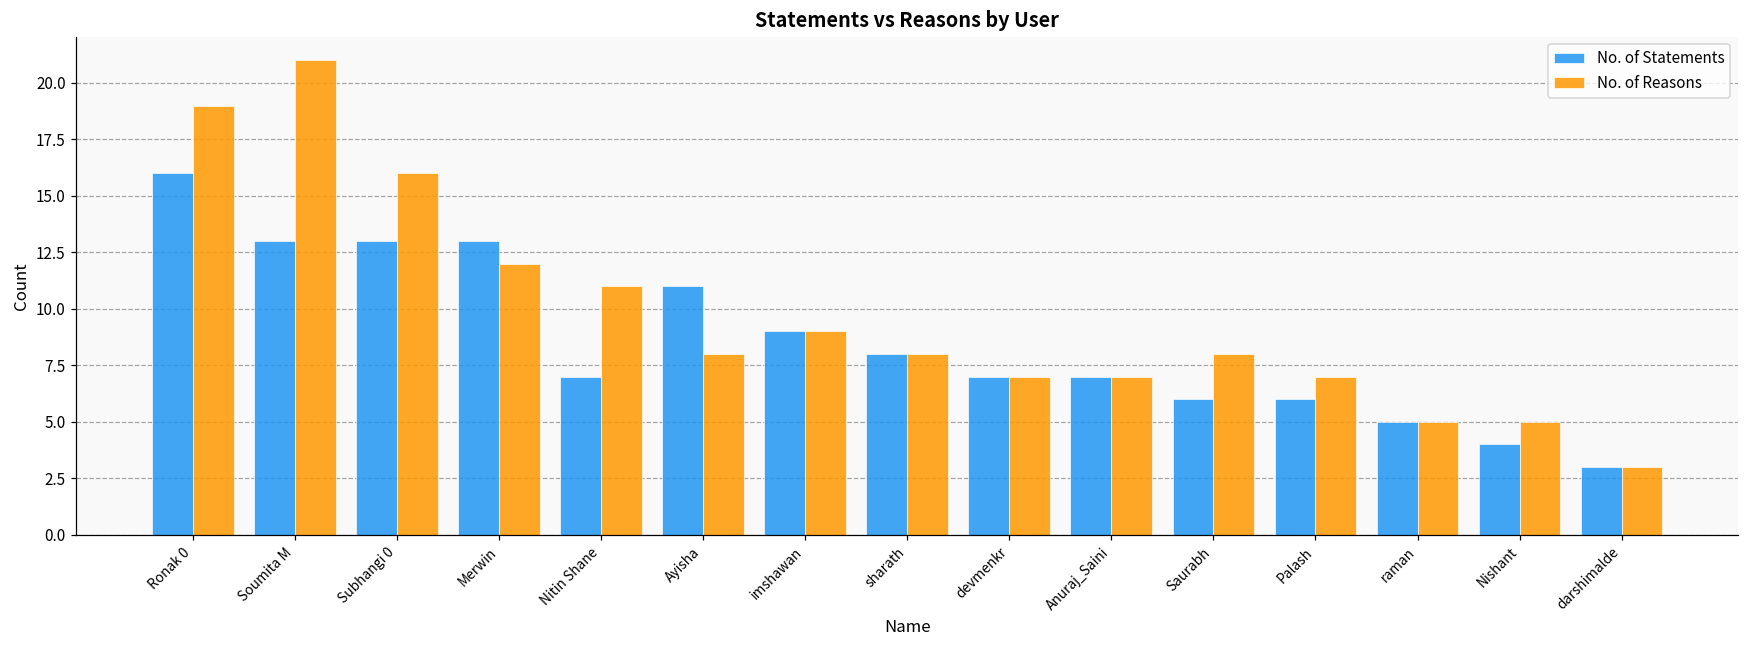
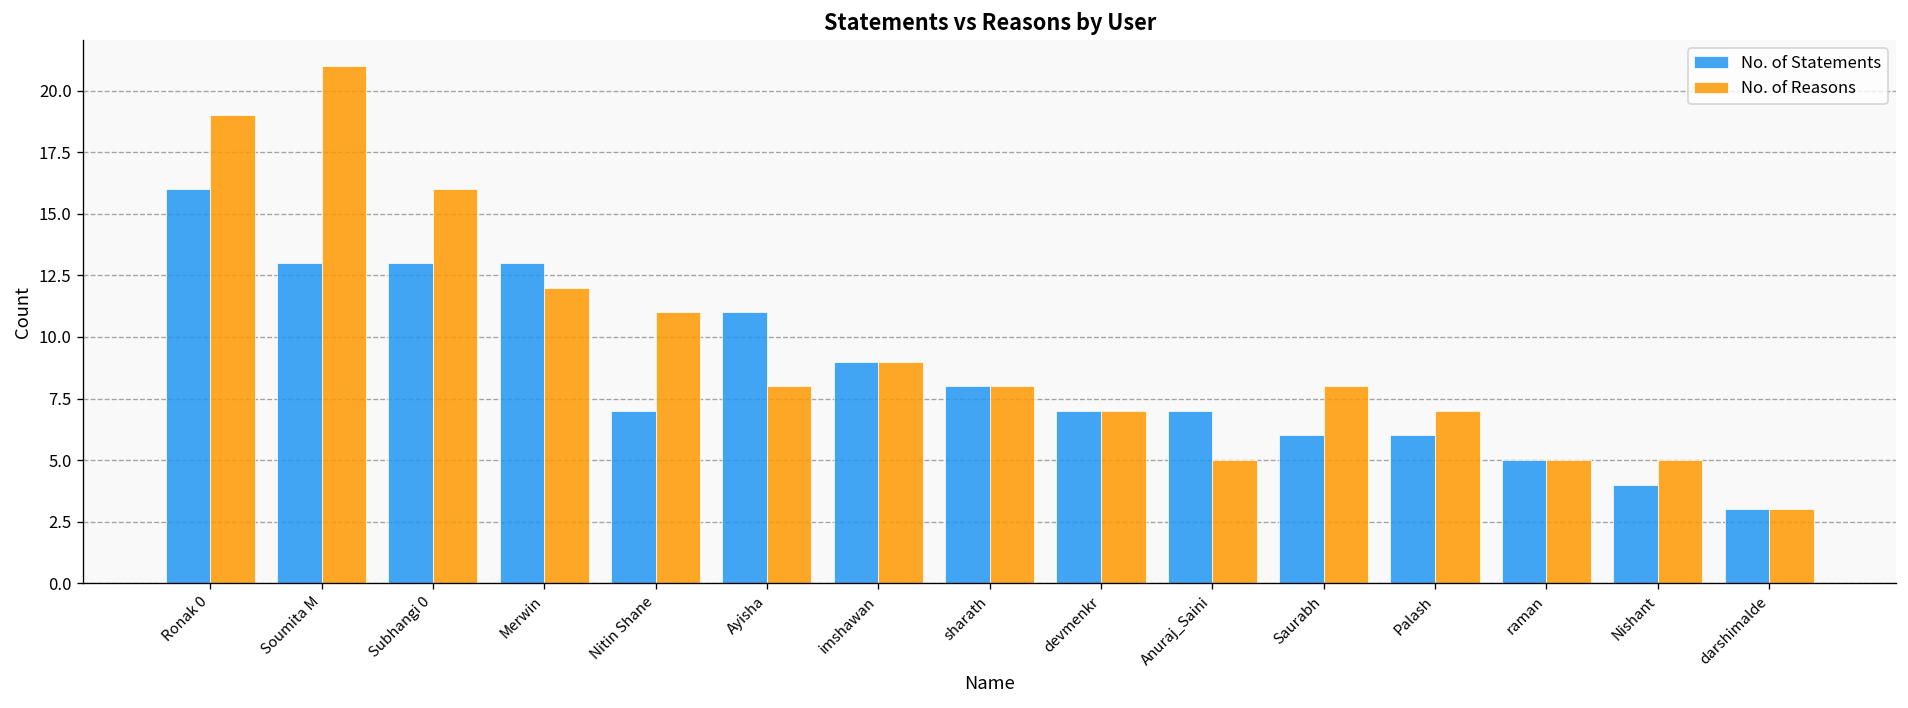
No. of Reasons, Anuraj_Saini: 7 -> 5
